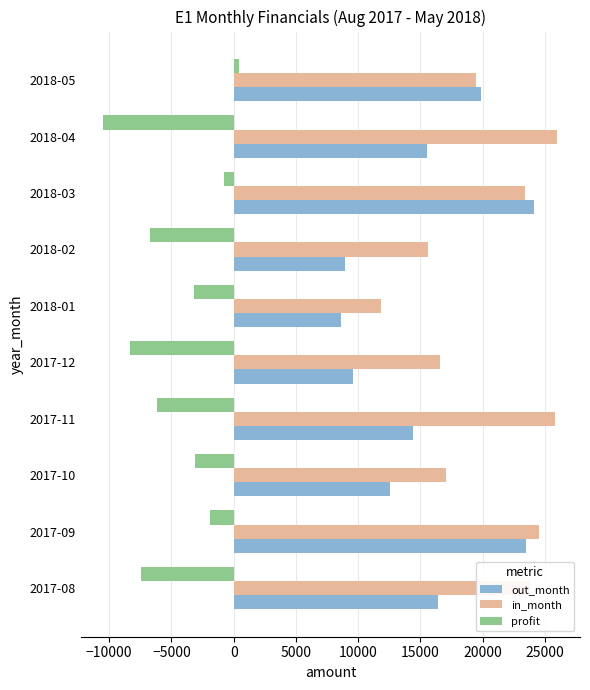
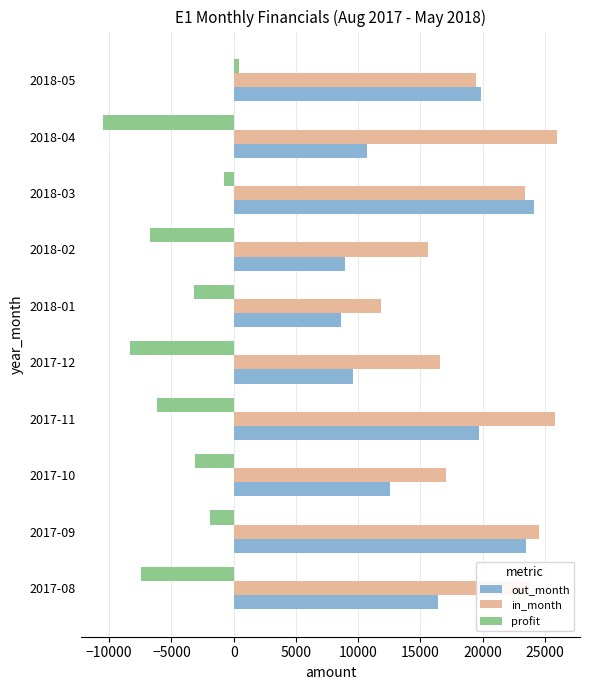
out_month, 2018-04: 15500 -> 10700
out_month, 2017-11: 14400 -> 19700
